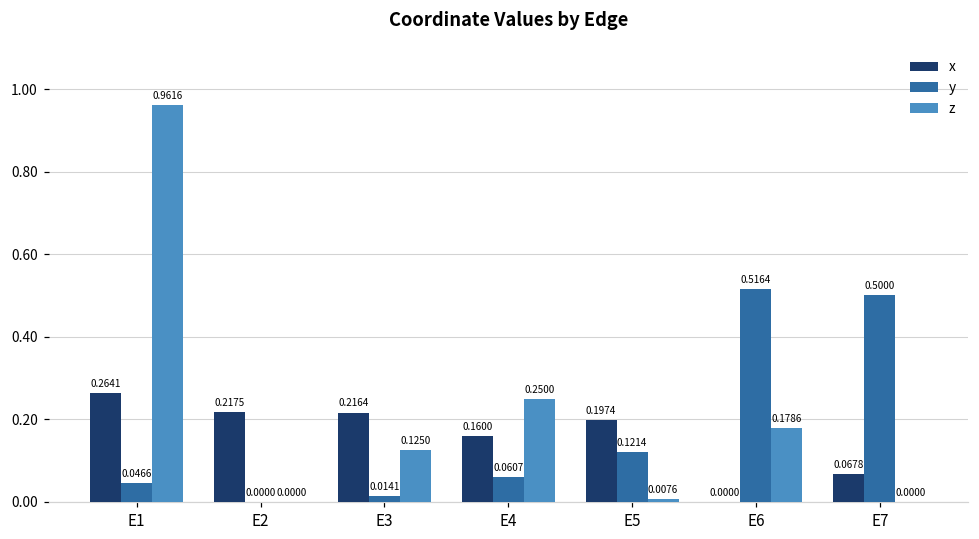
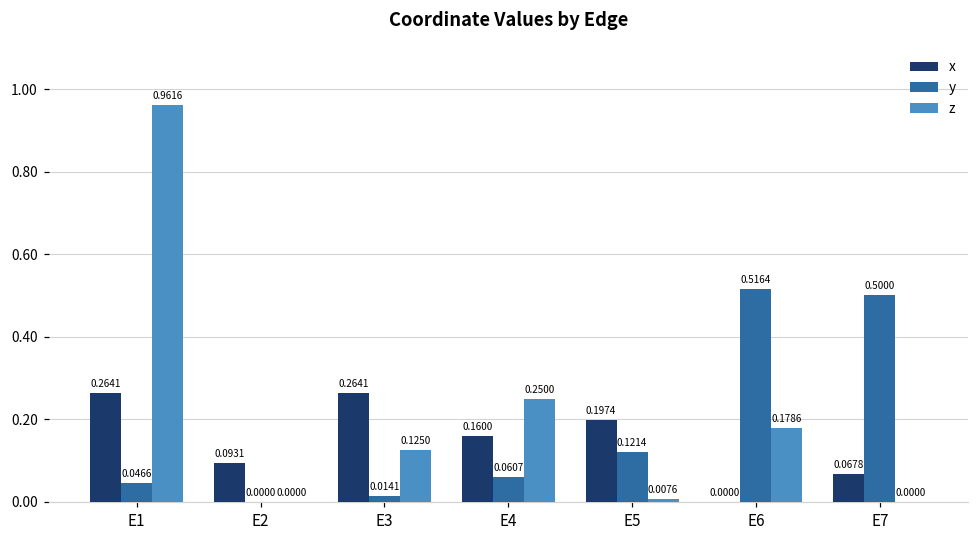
x, E2: 0.2175 -> 0.0931
x, E3: 0.2164 -> 0.2641
